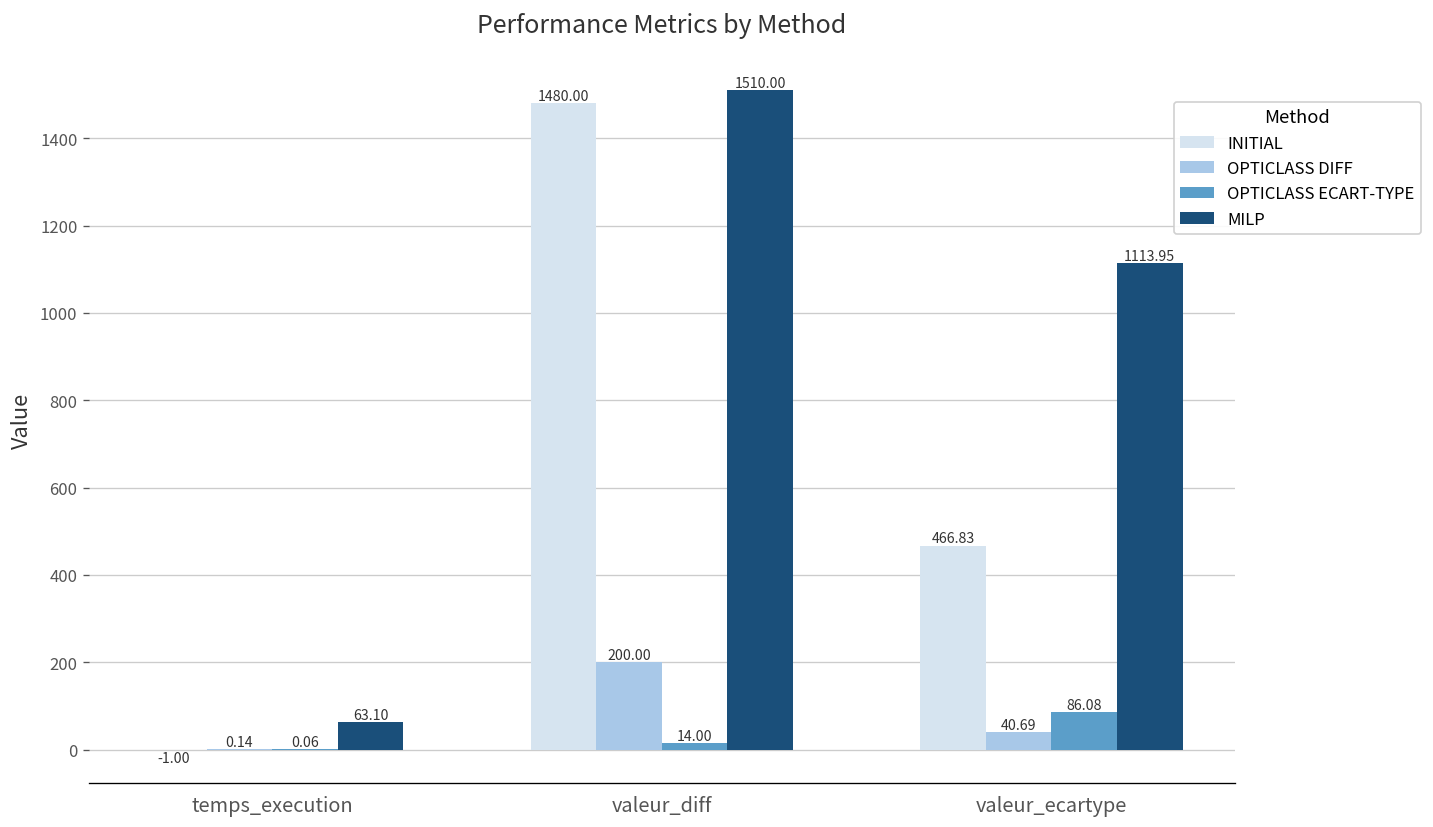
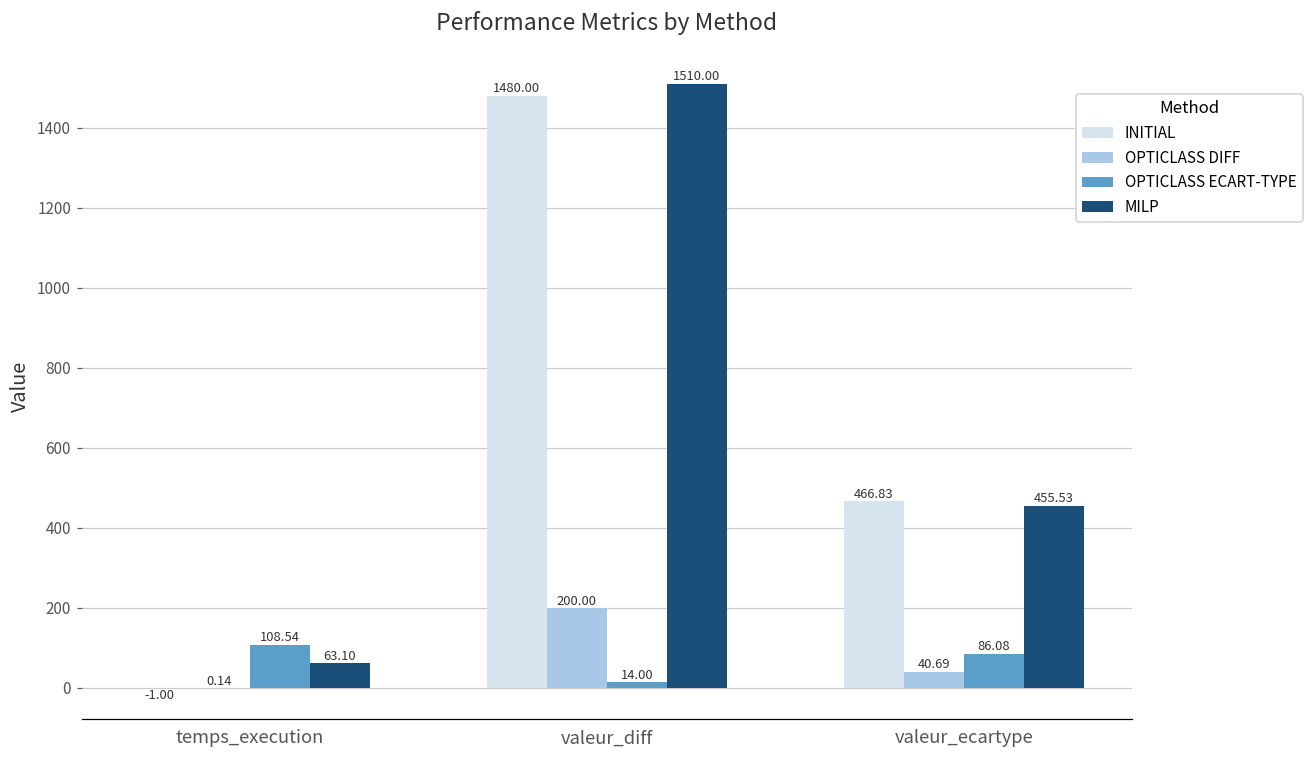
OPTICLASS ECART-TYPE, temps_execution: 0.06 -> 108.54
MILP, valeur_ecartype: 1113.95 -> 455.53
